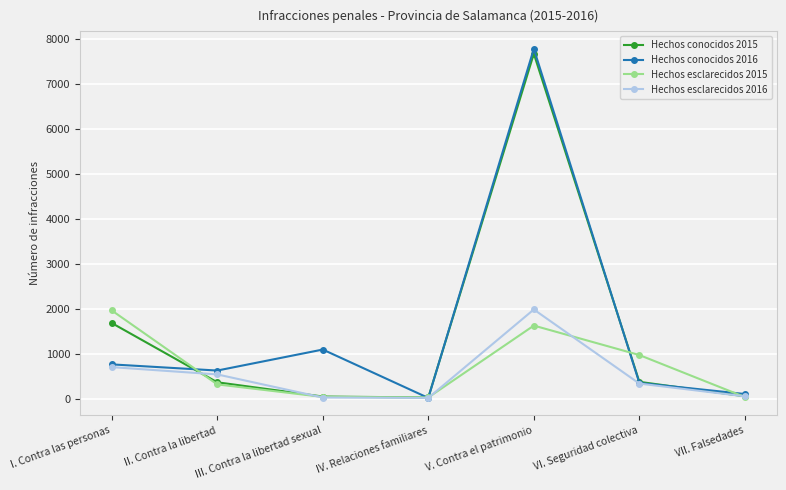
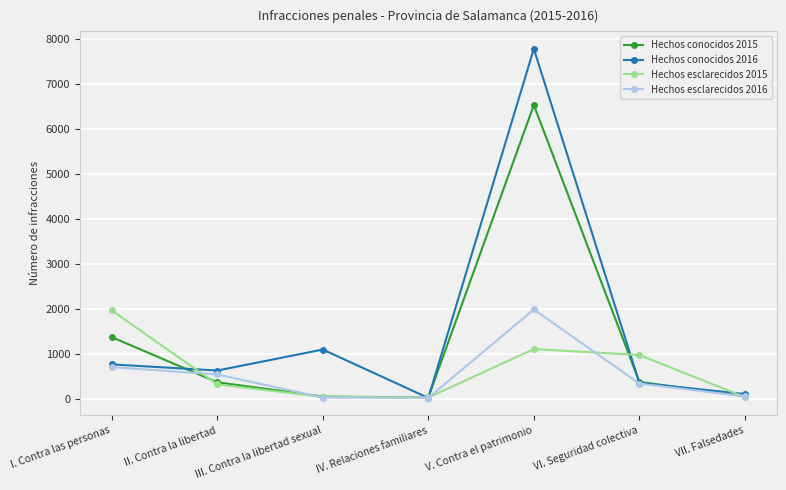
Hechos conocidos 2015, I. Contra las personas: 1700 -> 1400
Hechos conocidos 2015, V. Contra el patrimonio: 7700 -> 6500
Hechos esclarecidos 2015, V. Contra el patrimonio: 1600 -> 1100
